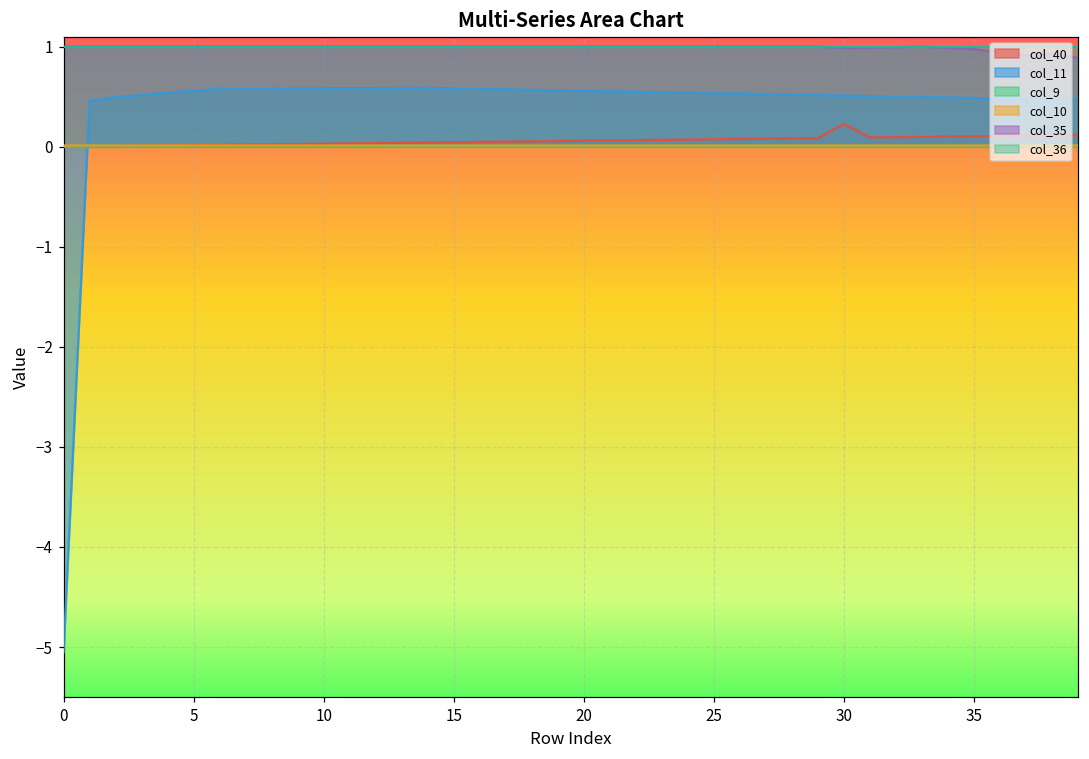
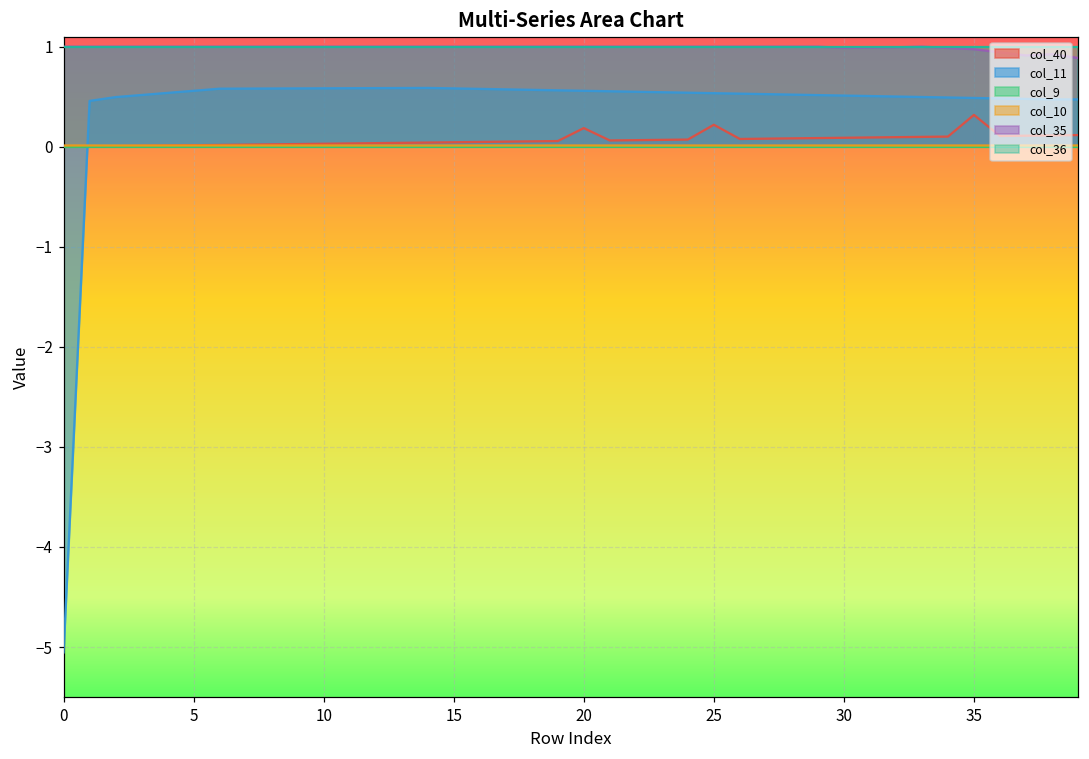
col_40, 20: 0.1 -> 0.2
col_40, 25: 0.1 -> 0.2
col_40, 30: 0.2 -> 0.1
col_40, 35: 0.1 -> 0.3
